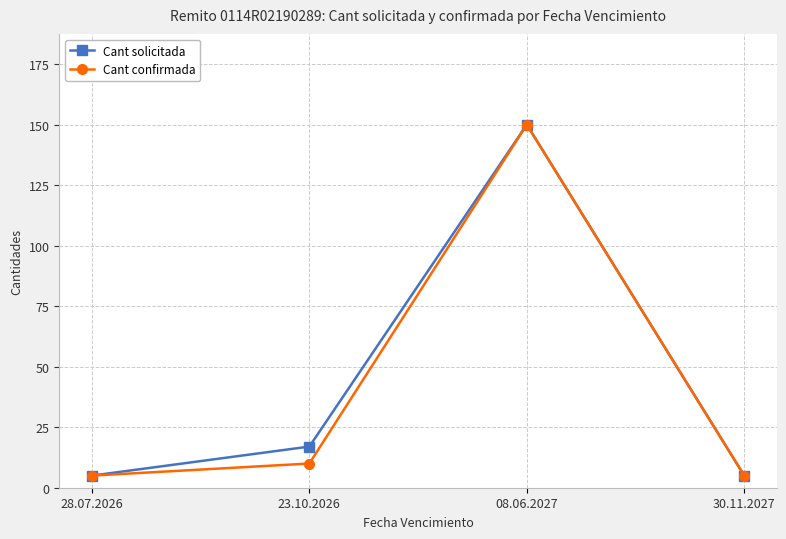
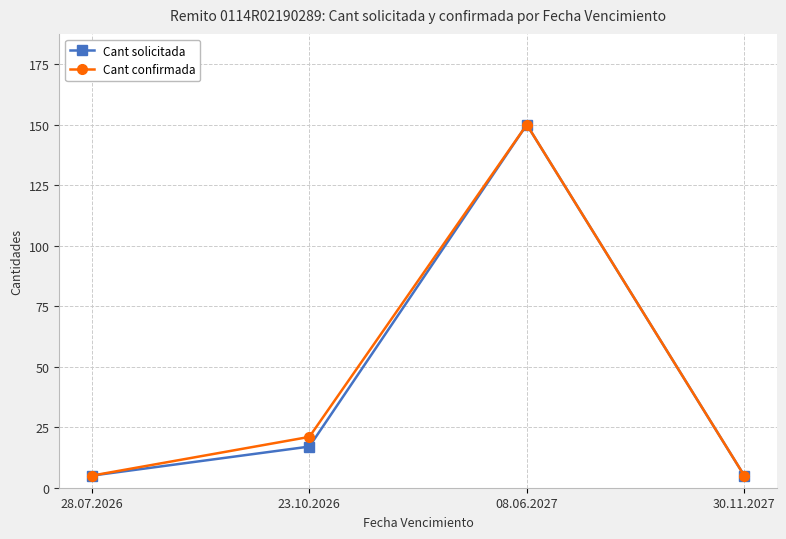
Cant confirmada, 23.10.2026: 10 -> 21
